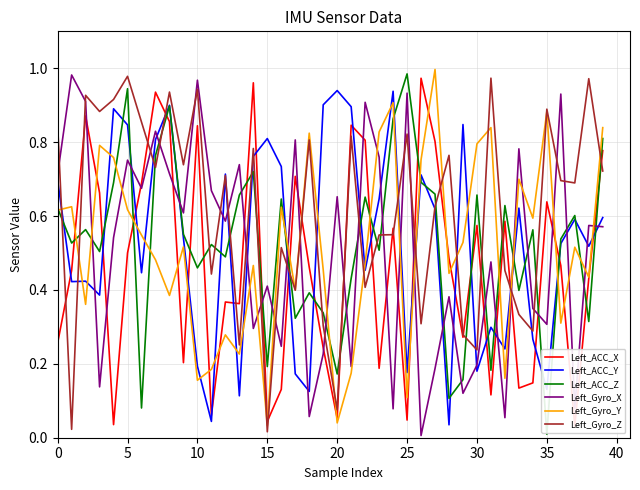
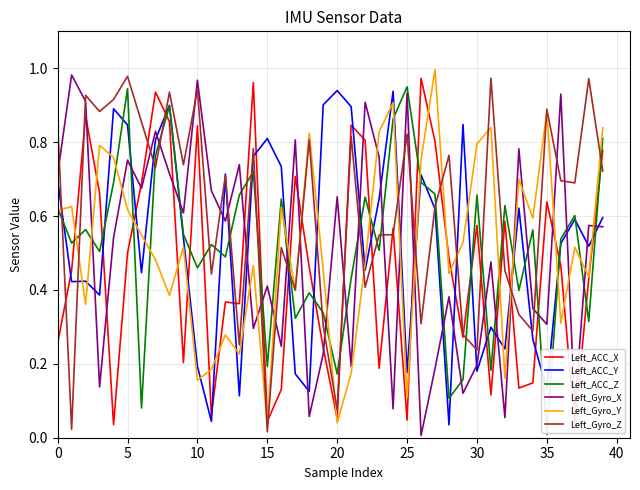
Left_ACC_Z, 25: 0.98 -> 0.95
